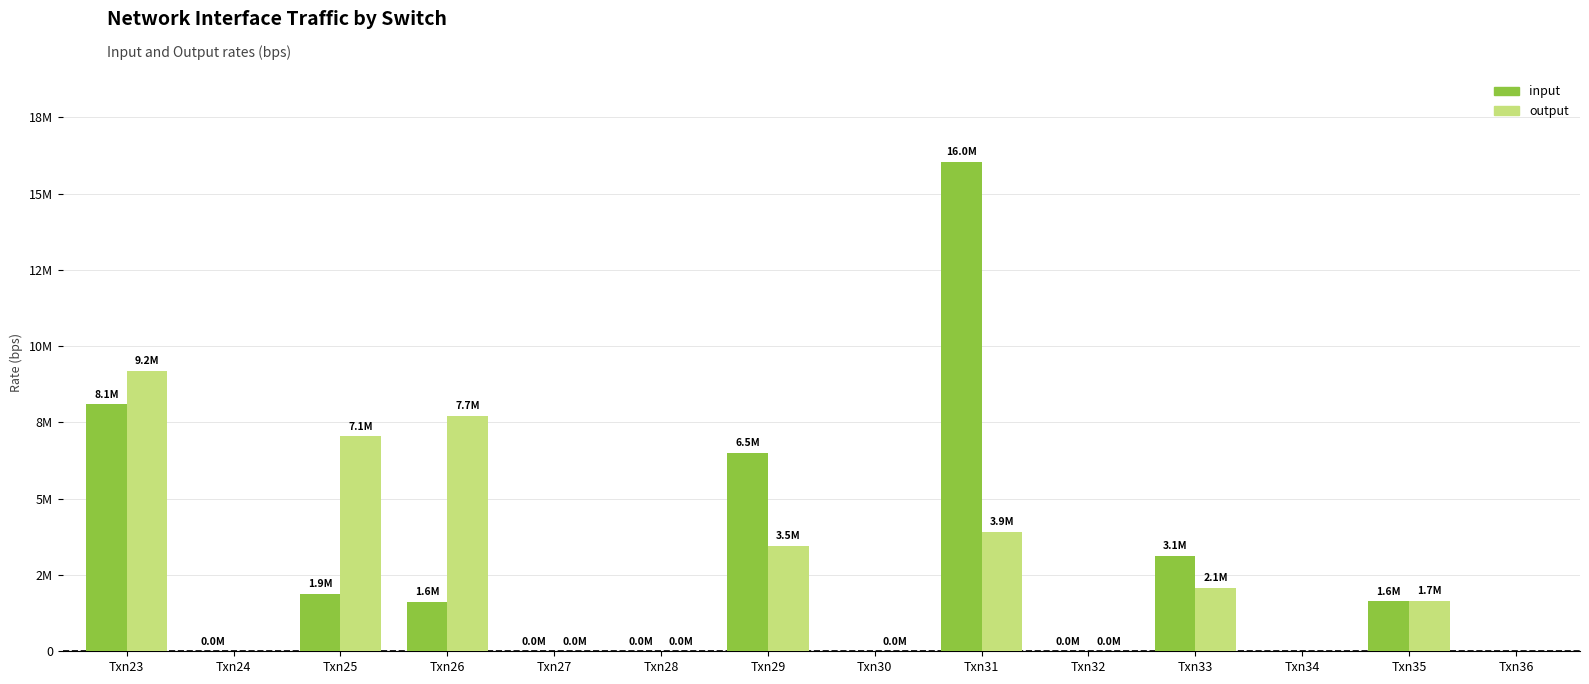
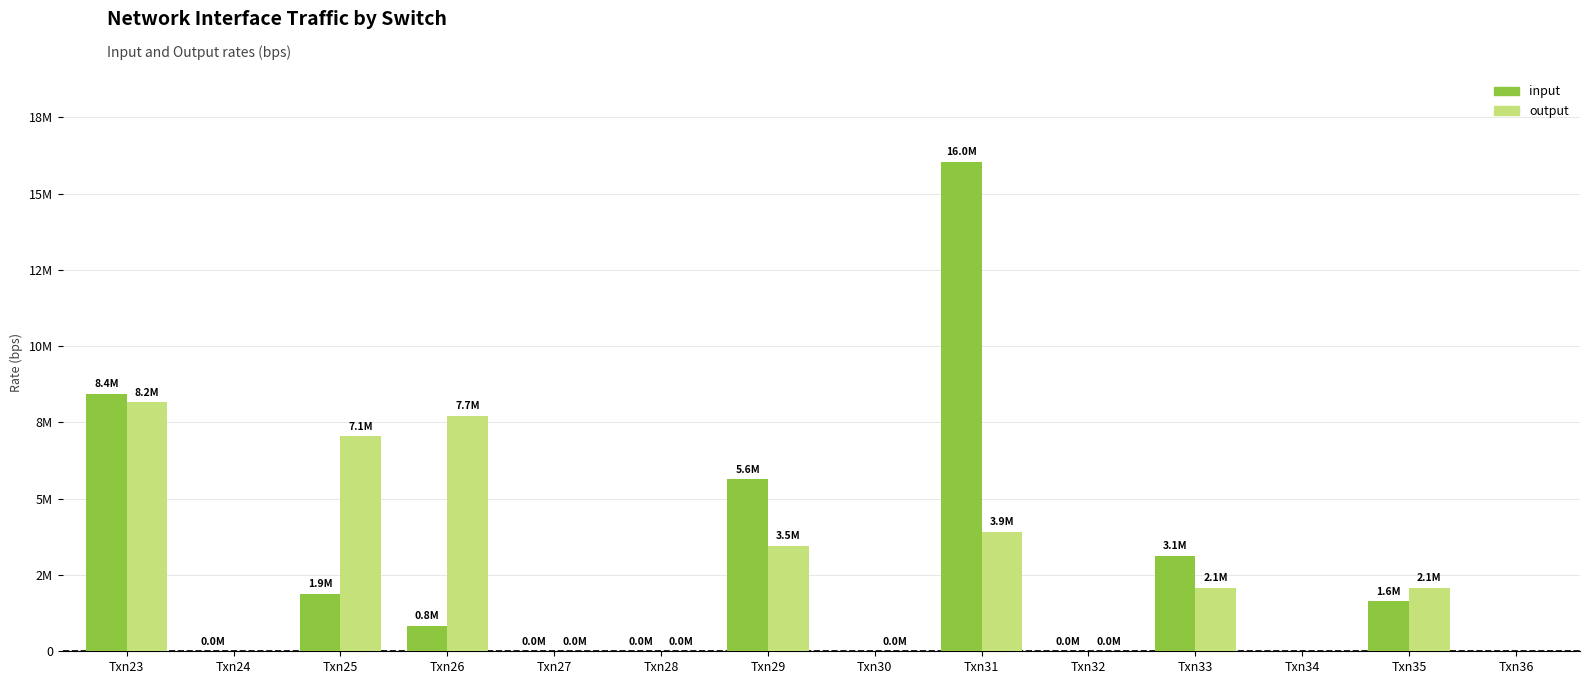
input, Txn23: 8.1M -> 8.4M
output, Txn23: 9.2M -> 8.2M
input, Txn26: 1.6M -> 0.8M
input, Txn29: 6.5M -> 5.6M
output, Txn35: 1.7M -> 2.1M
